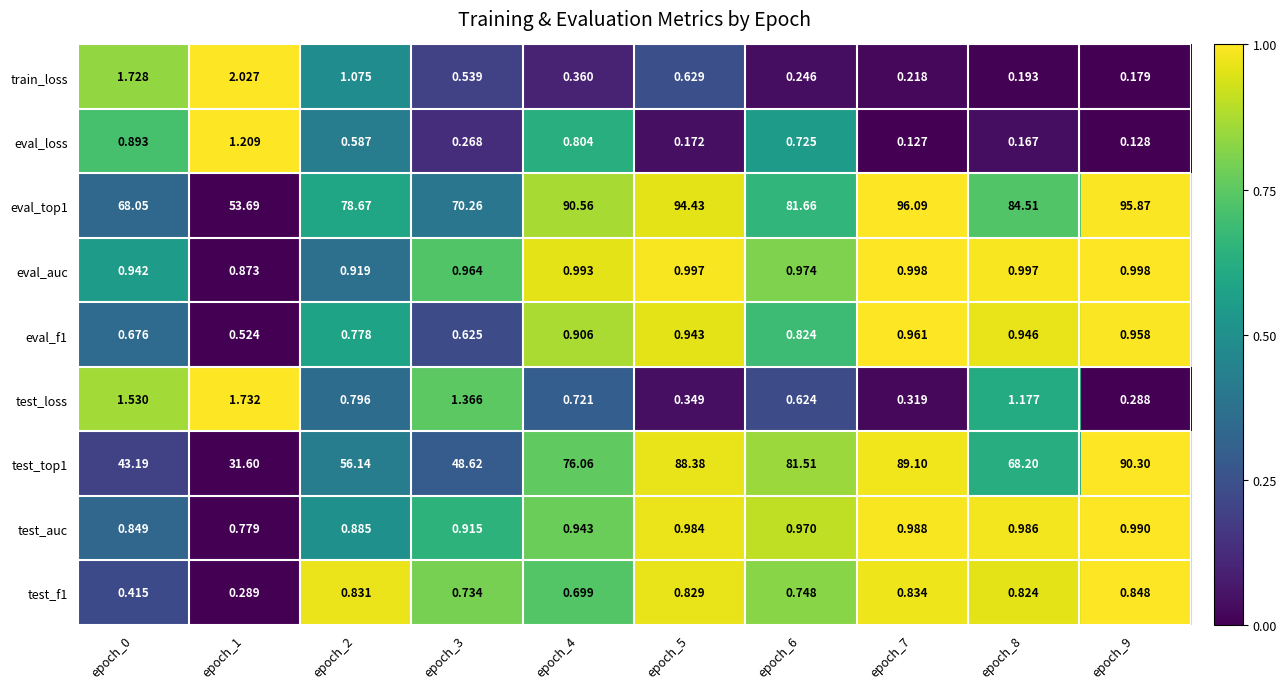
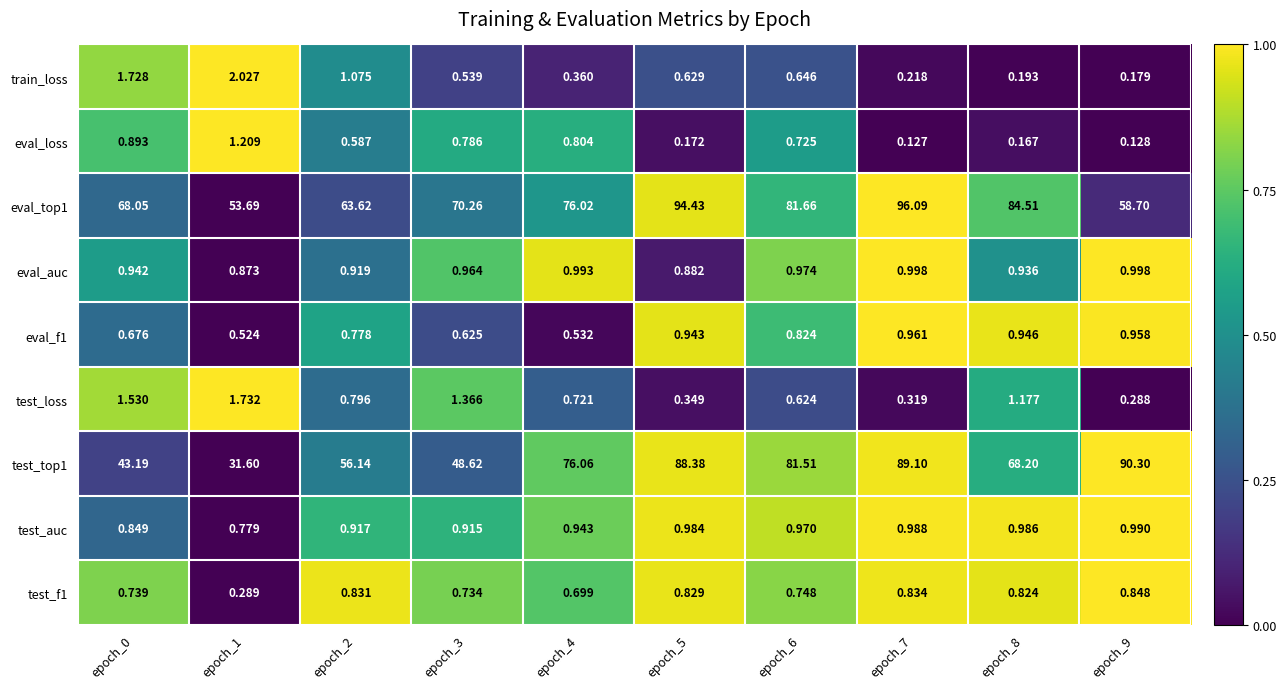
train_loss, epoch_6: 0.246 -> 0.646
eval_loss, epoch_3: 0.268 -> 0.786
eval_top1, epoch_2: 78.67 -> 63.62
eval_top1, epoch_4: 90.56 -> 76.02
eval_top1, epoch_9: 95.87 -> 58.70
eval_auc, epoch_5: 0.997 -> 0.882
eval_auc, epoch_8: 0.997 -> 0.936
eval_f1, epoch_4: 0.906 -> 0.532
test_auc, epoch_2: 0.885 -> 0.917
test_f1, epoch_0: 0.415 -> 0.739
